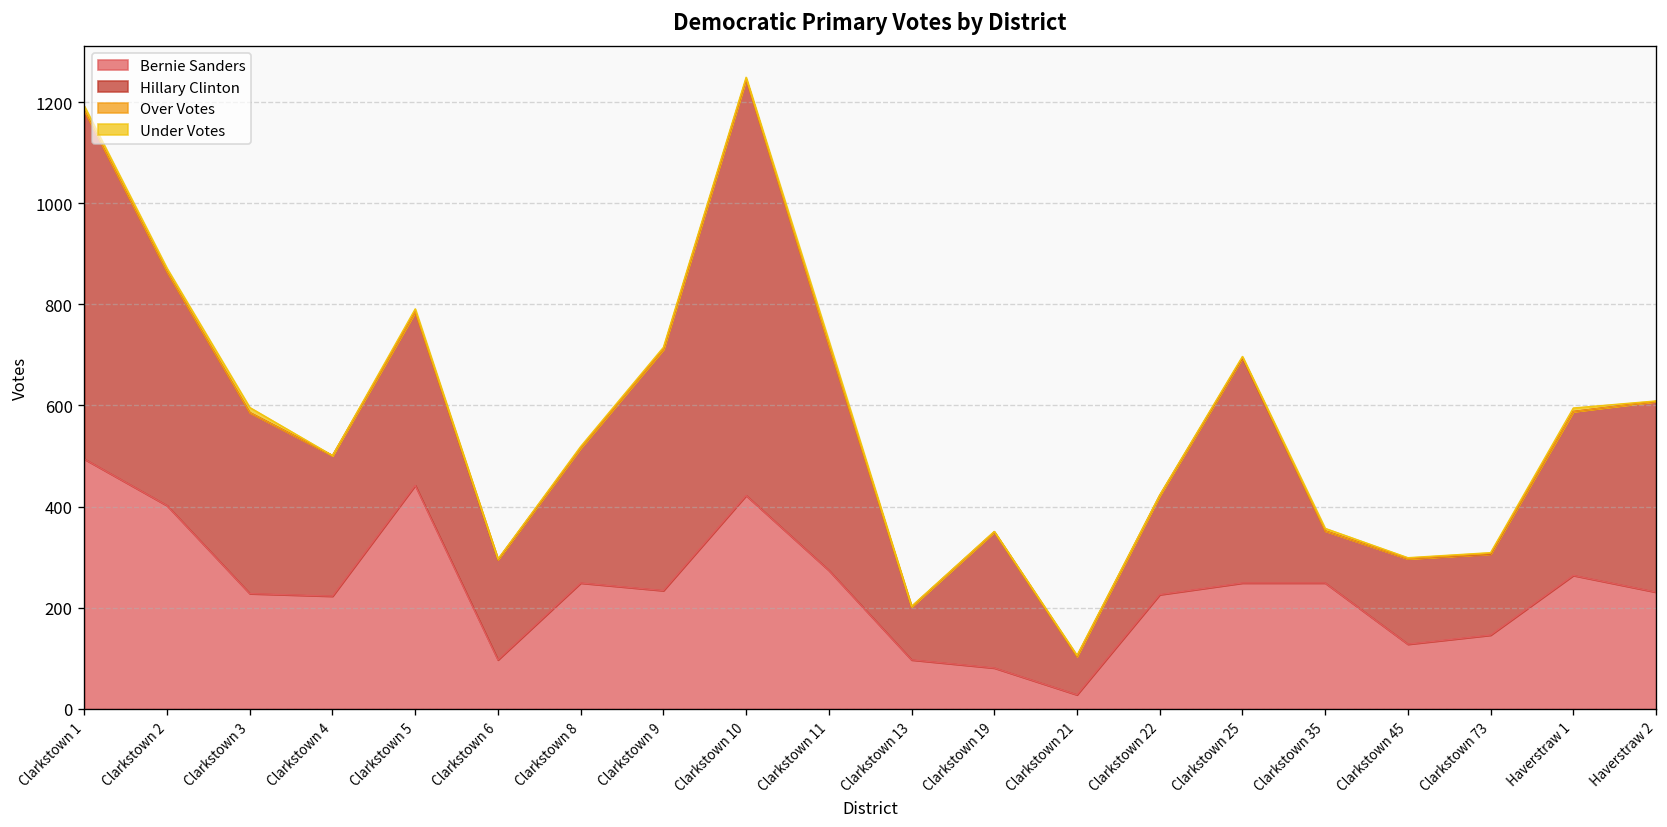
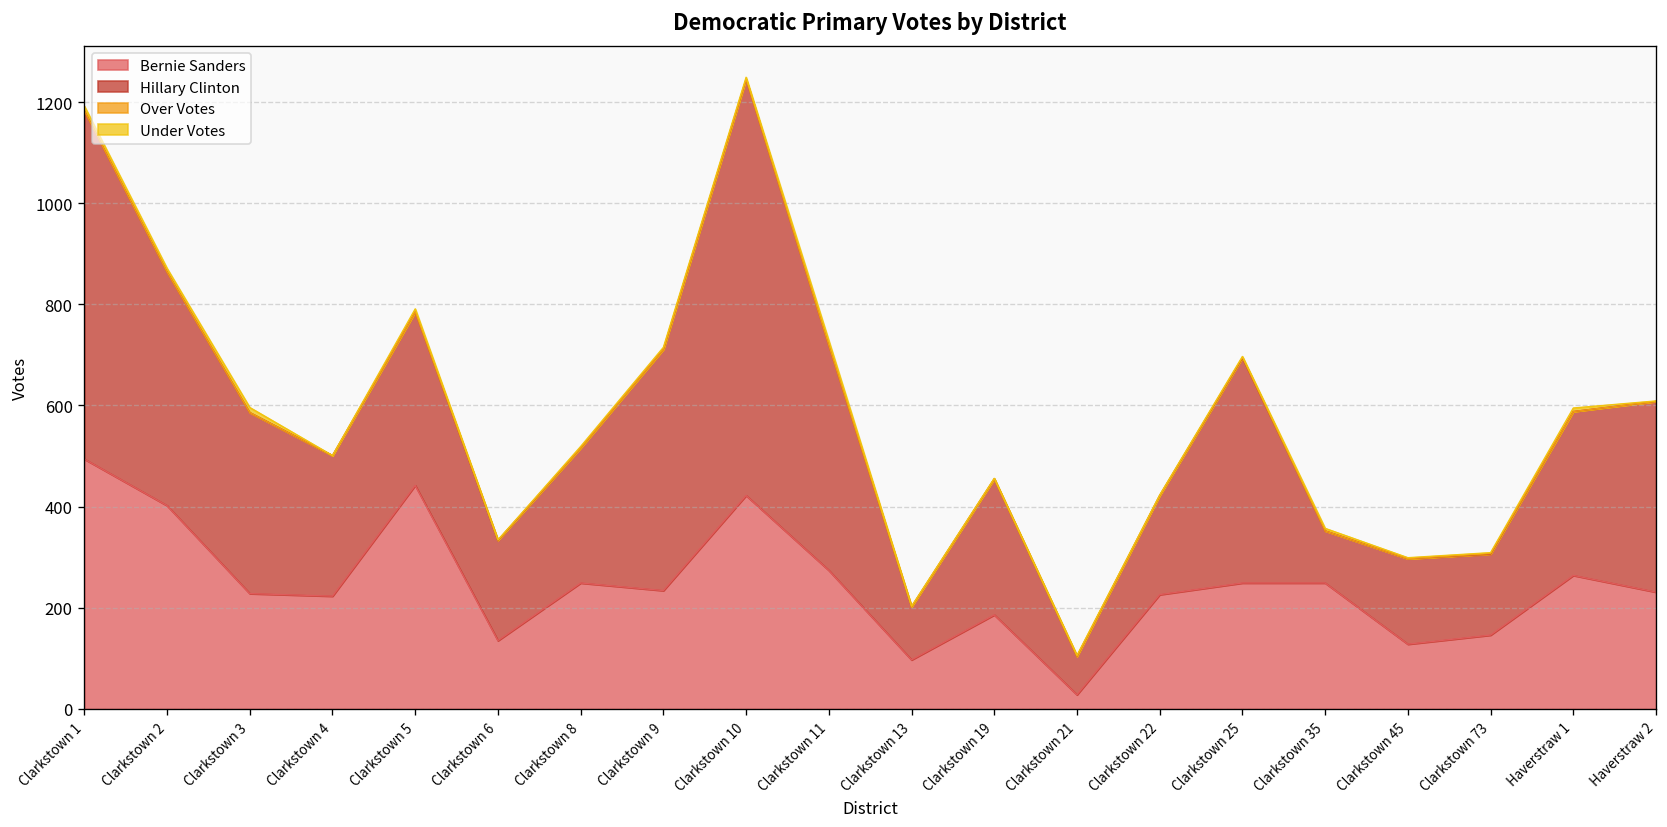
Bernie Sanders, Clarkstown 6: 100 -> 140
Bernie Sanders, Clarkstown 19: 80 -> 190
